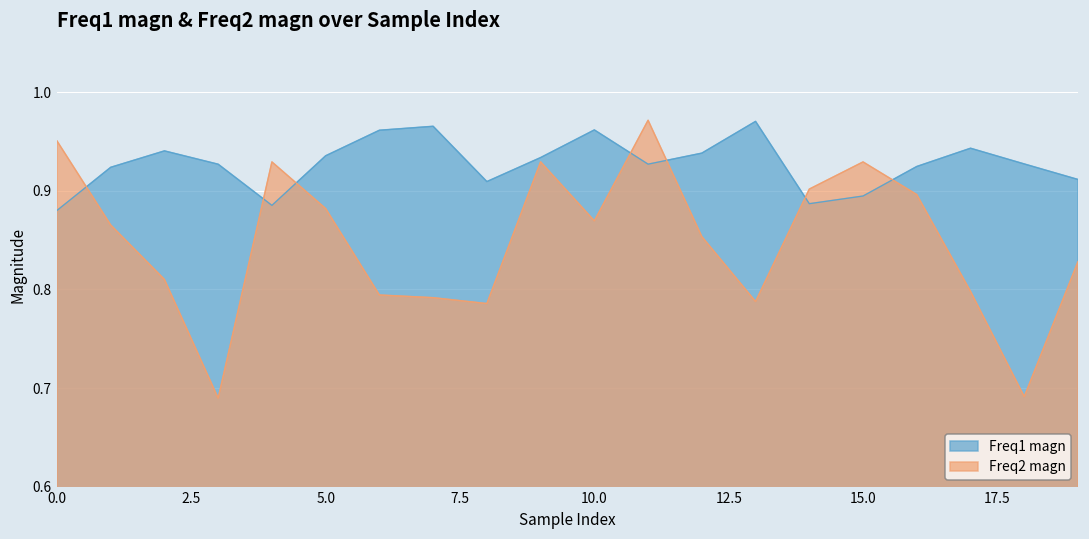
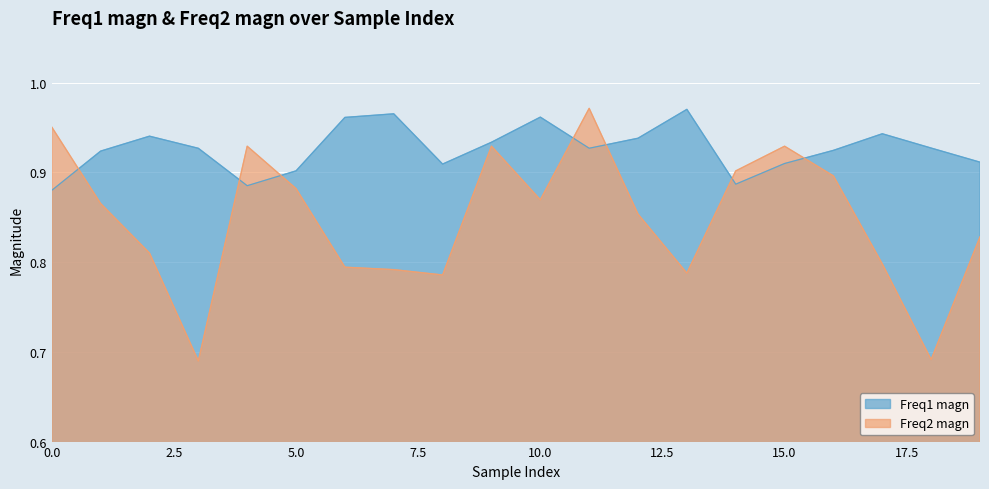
Freq1 magn, 5.0: 0.94 -> 0.90
Freq1 magn, 15.0: 0.89 -> 0.91
